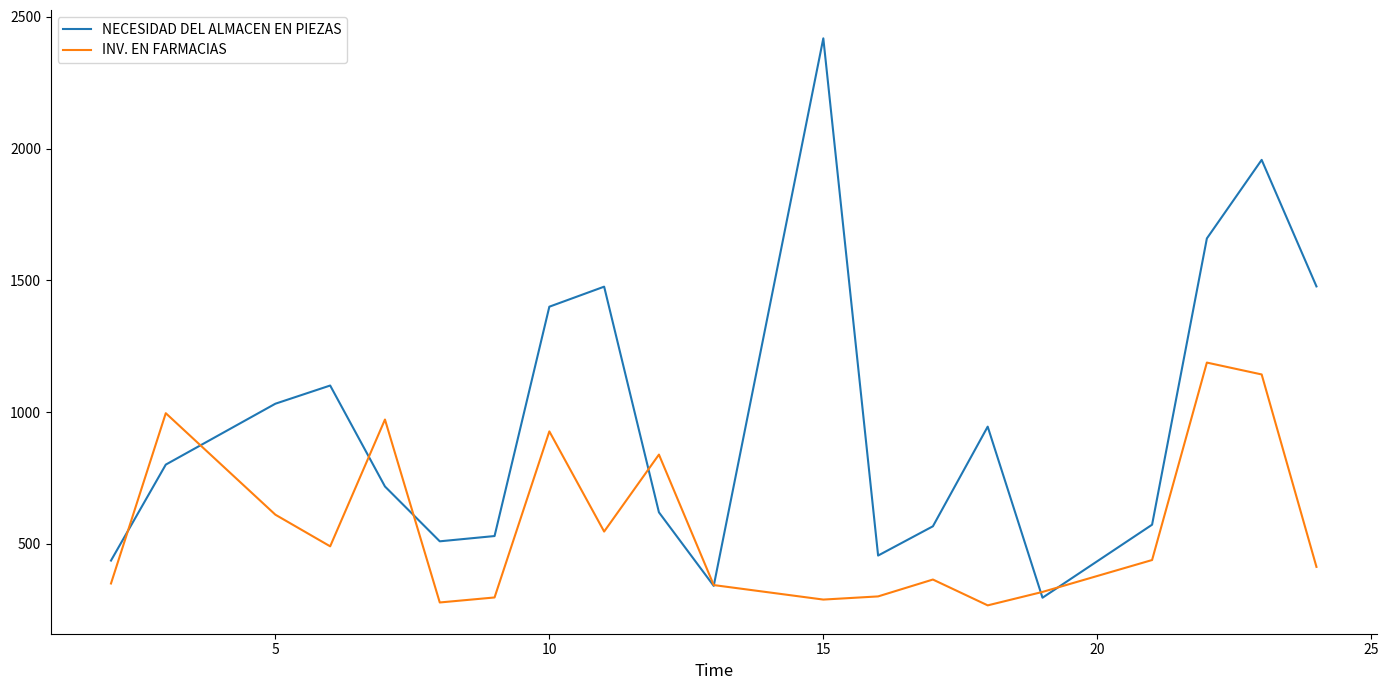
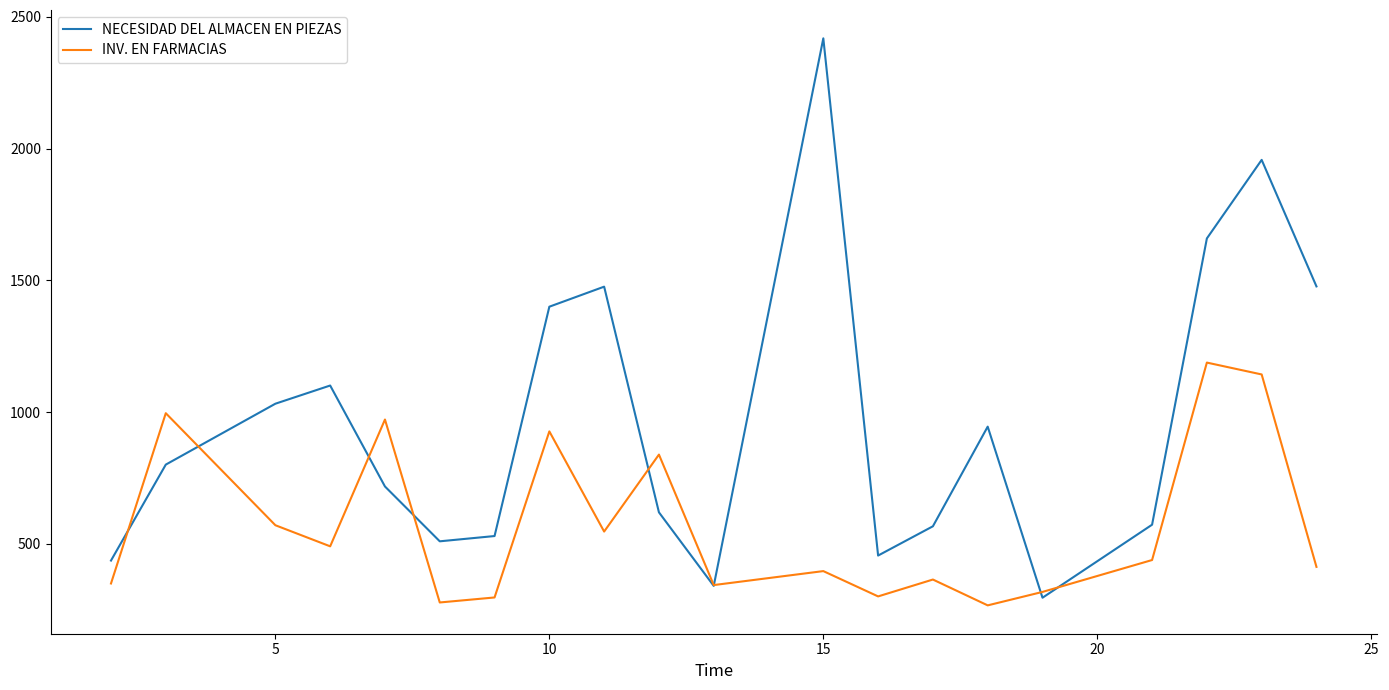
INV. EN FARMACIAS, 5: 610 -> 570
INV. EN FARMACIAS, 15: 290 -> 400
